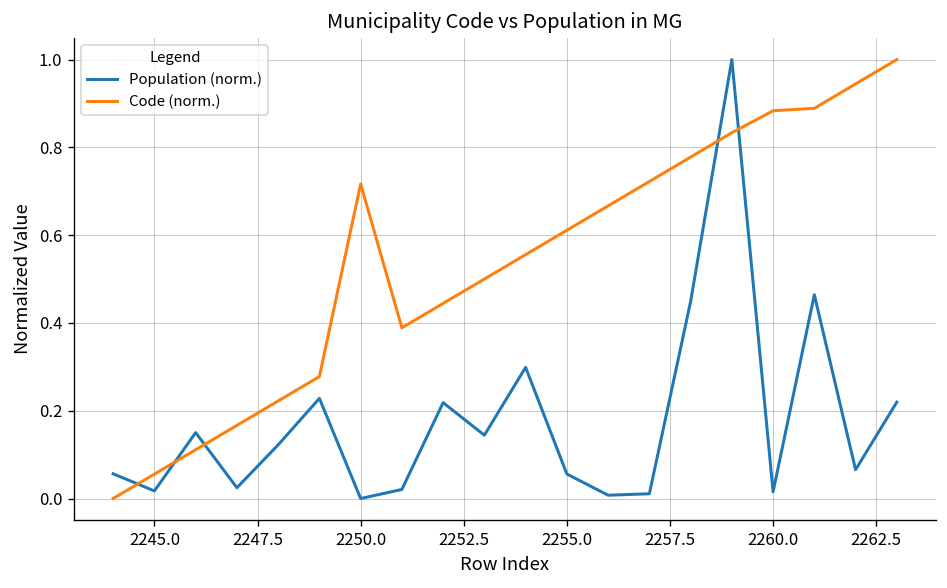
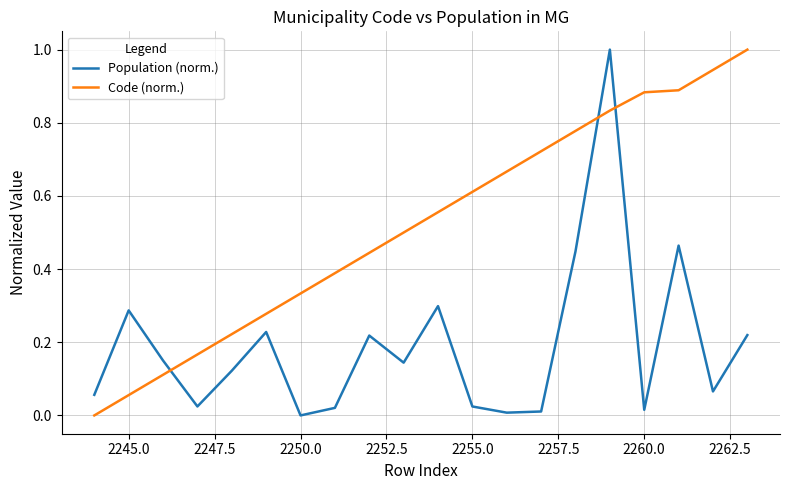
Population (norm.), 2245.0: 0.02 -> 0.29
Code (norm.), 2250.0: 0.72 -> 0.33
Population (norm.), 2255.0: 0.06 -> 0.02
